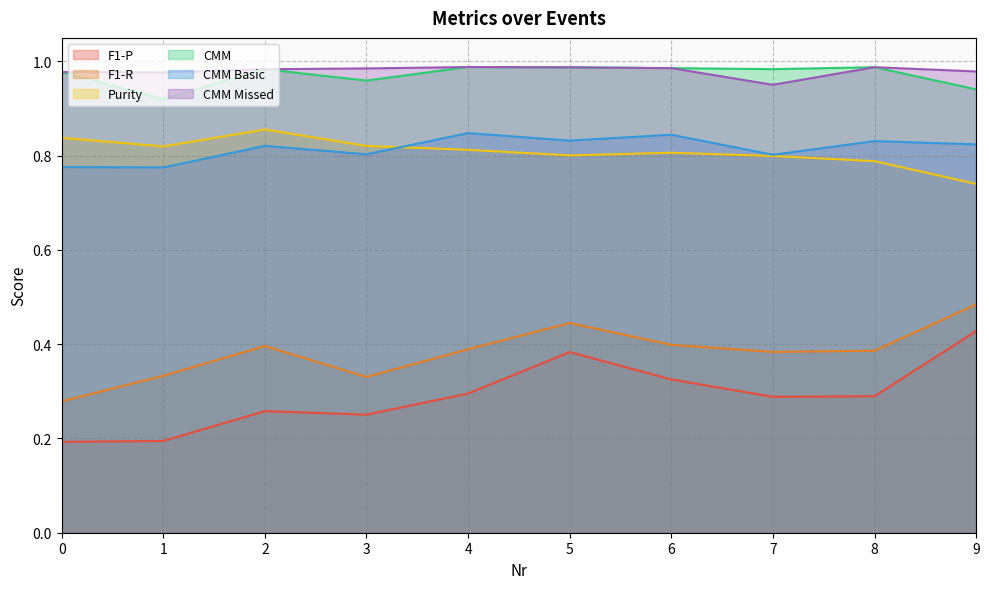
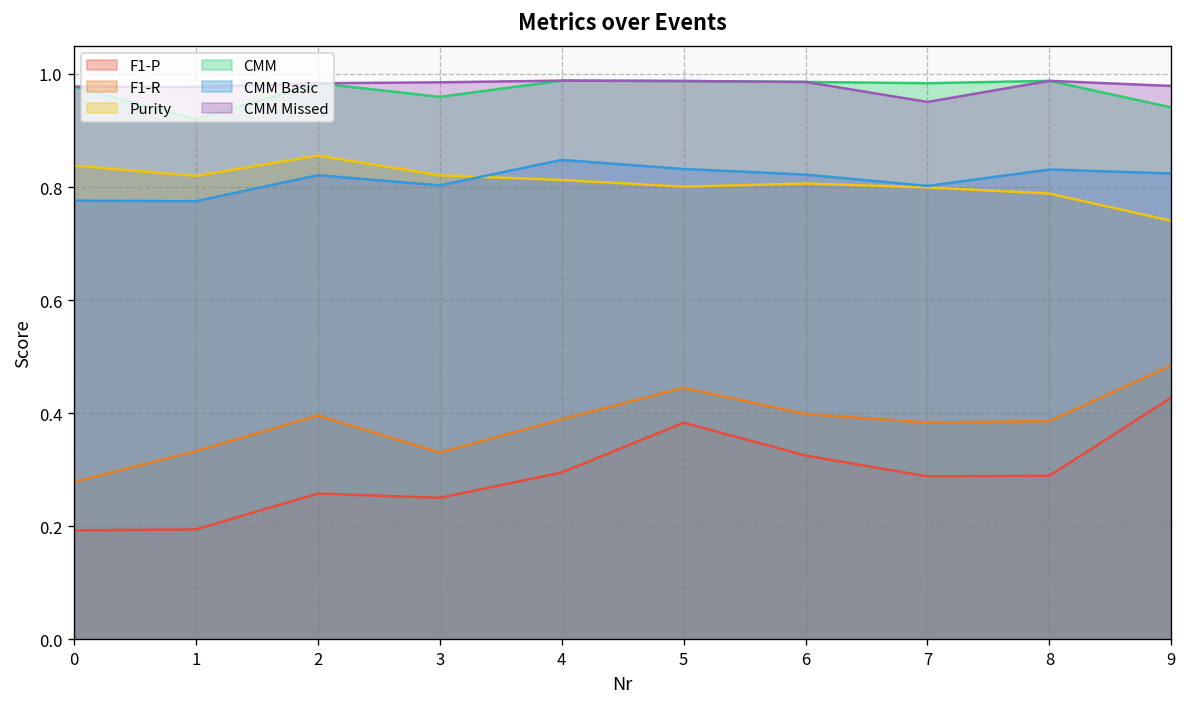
CMM Basic, 6: 0.84 -> 0.82
